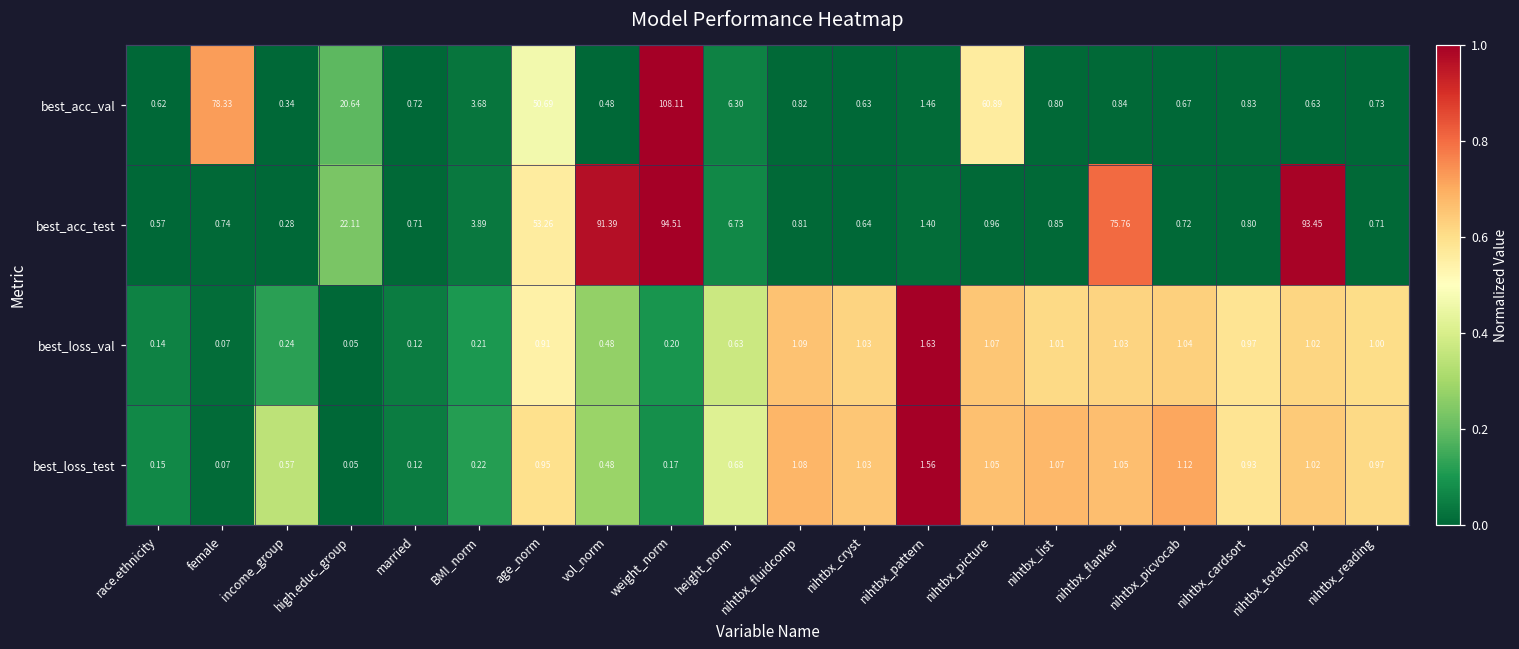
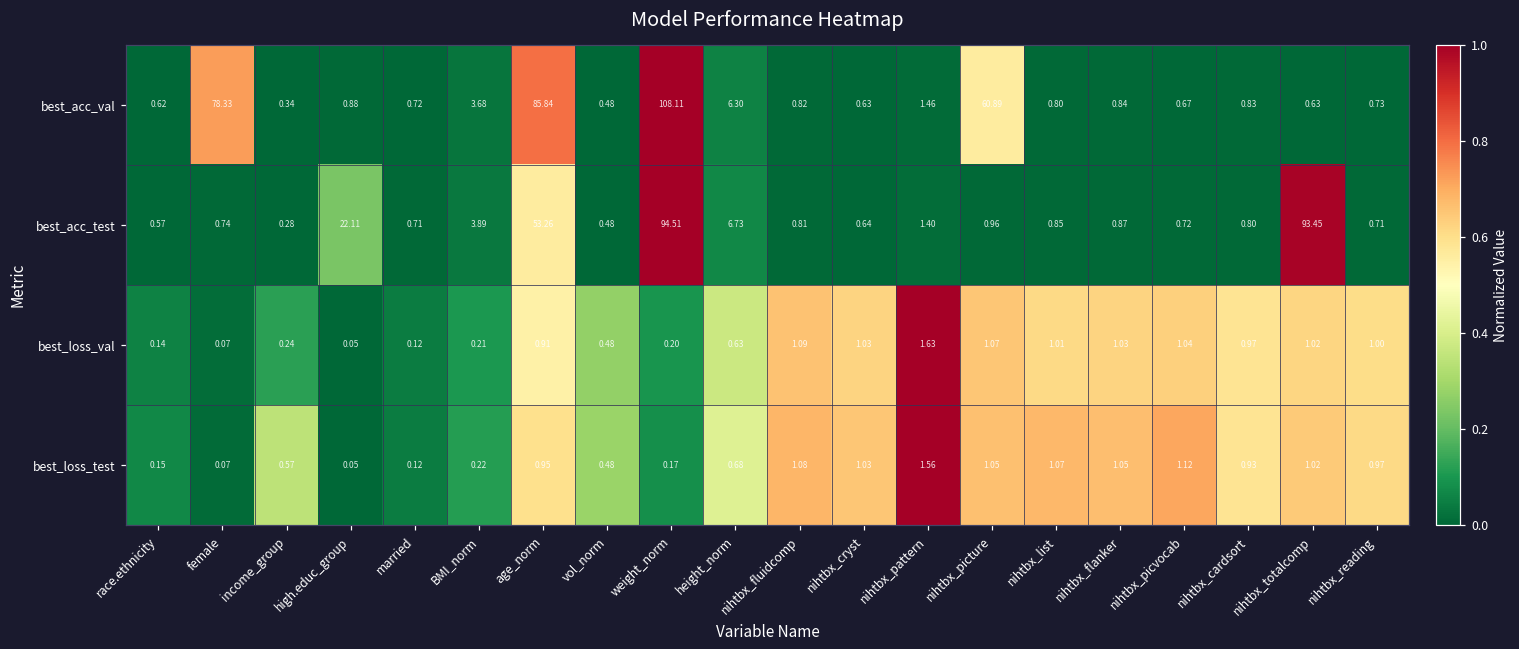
best_acc_val, high.educ_group: 20.64 -> 0.88
best_acc_val, age_norm: 50.69 -> 85.84
best_acc_test, vol_norm: 91.39 -> 0.48
best_acc_test, nihtbx_flanker: 75.76 -> 0.87
